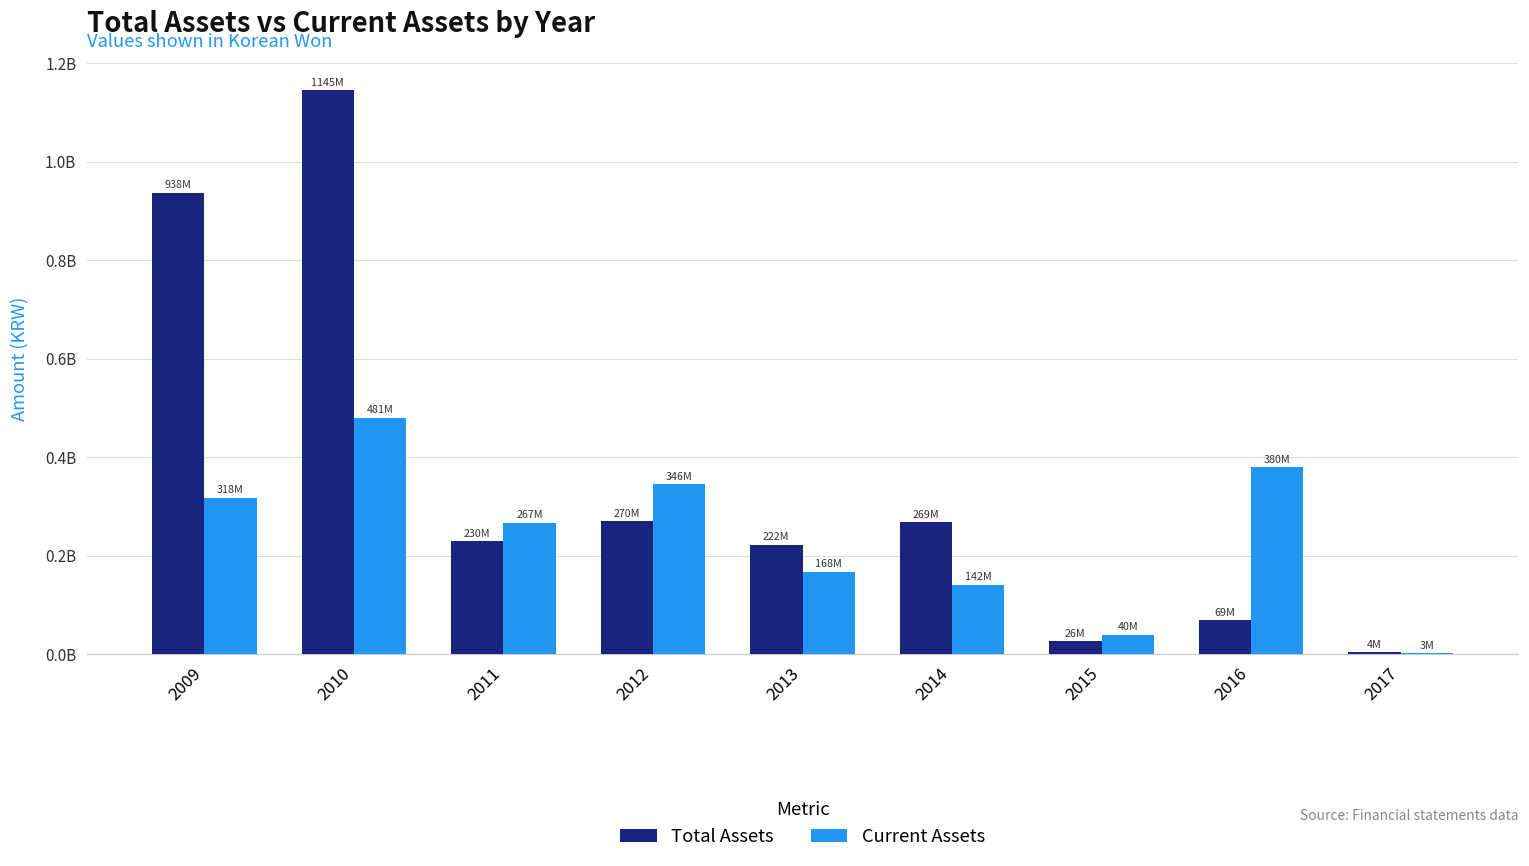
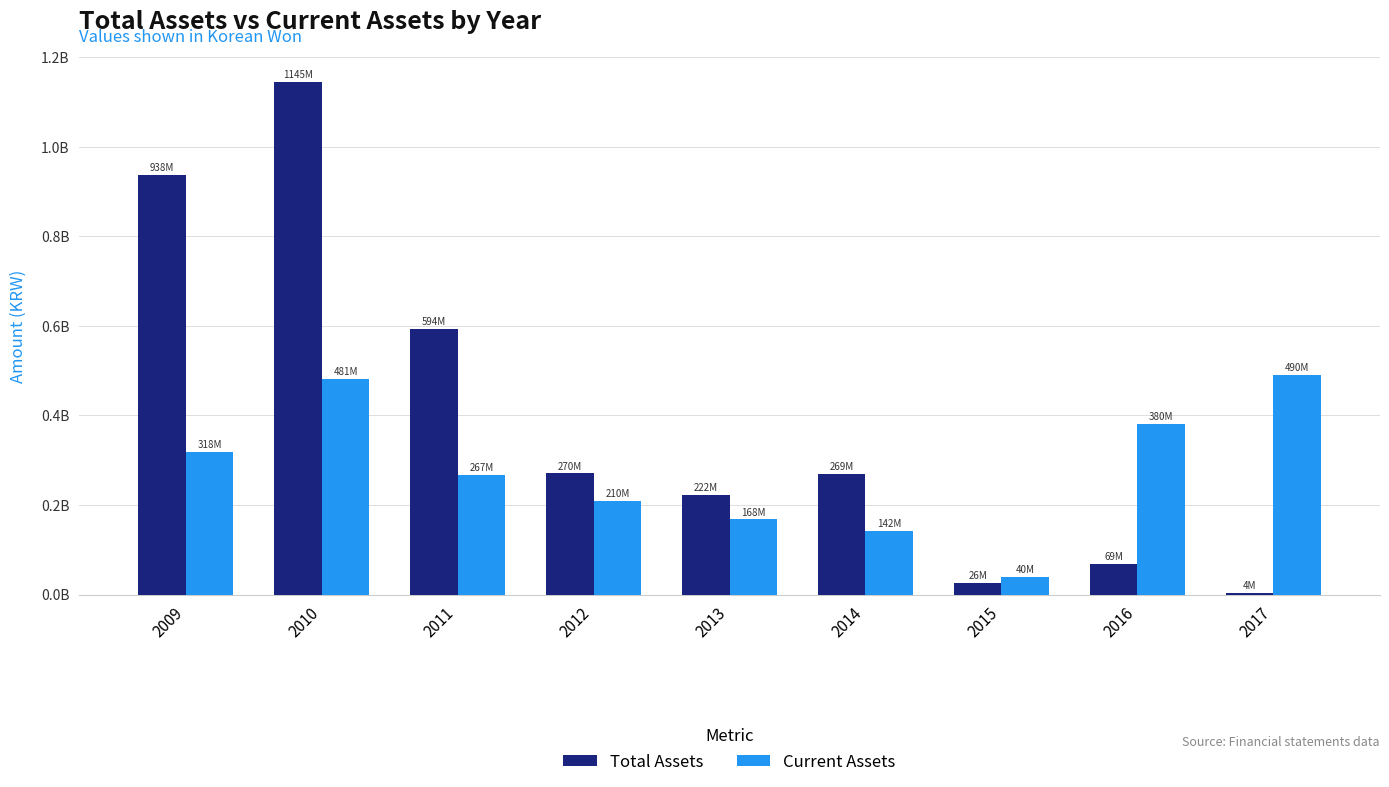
Total Assets, 2011: 230M -> 594M
Current Assets, 2012: 346M -> 210M
Current Assets, 2017: 3M -> 490M
